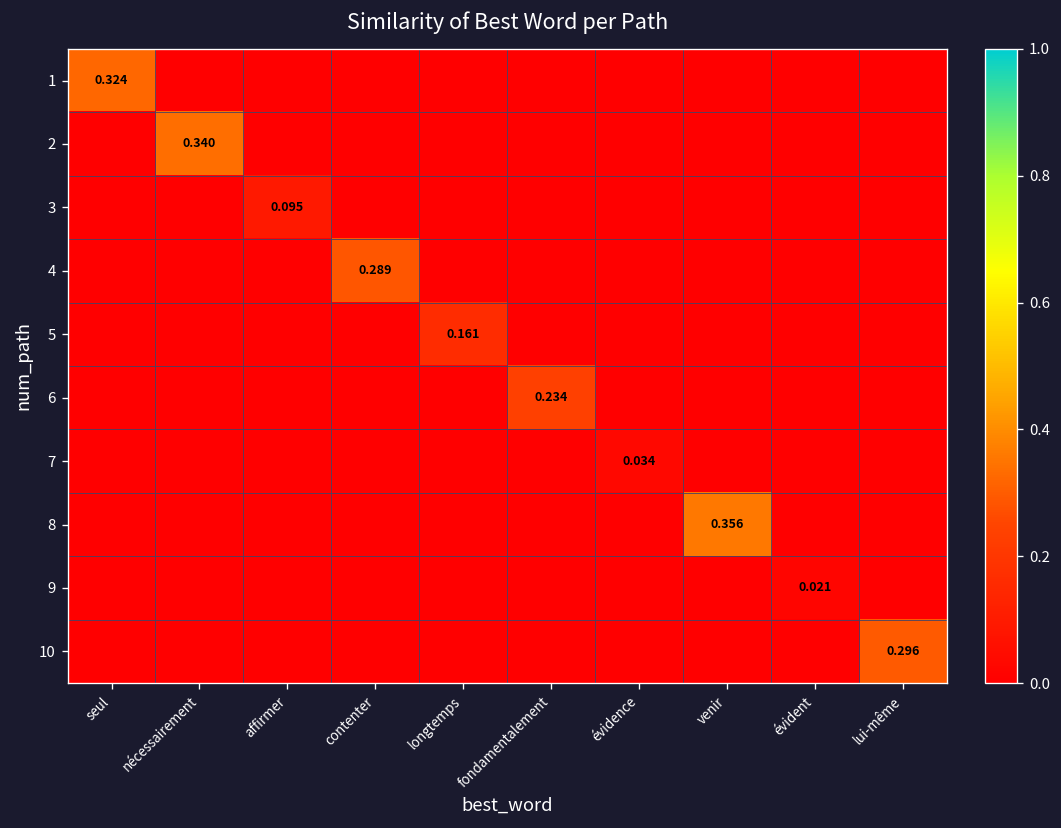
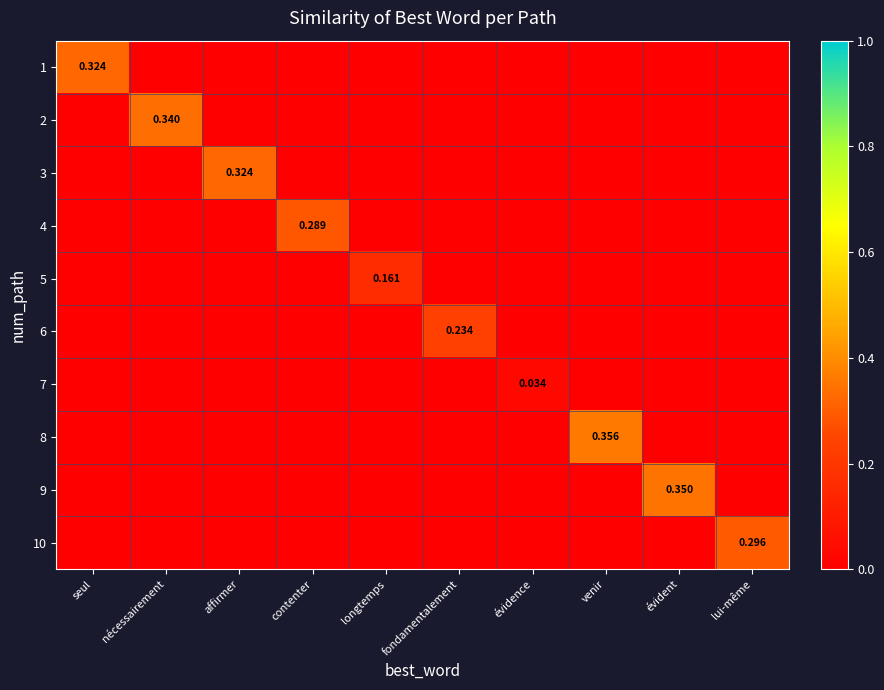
3, affirmer: 0.095 -> 0.324
9, évident: 0.021 -> 0.350
